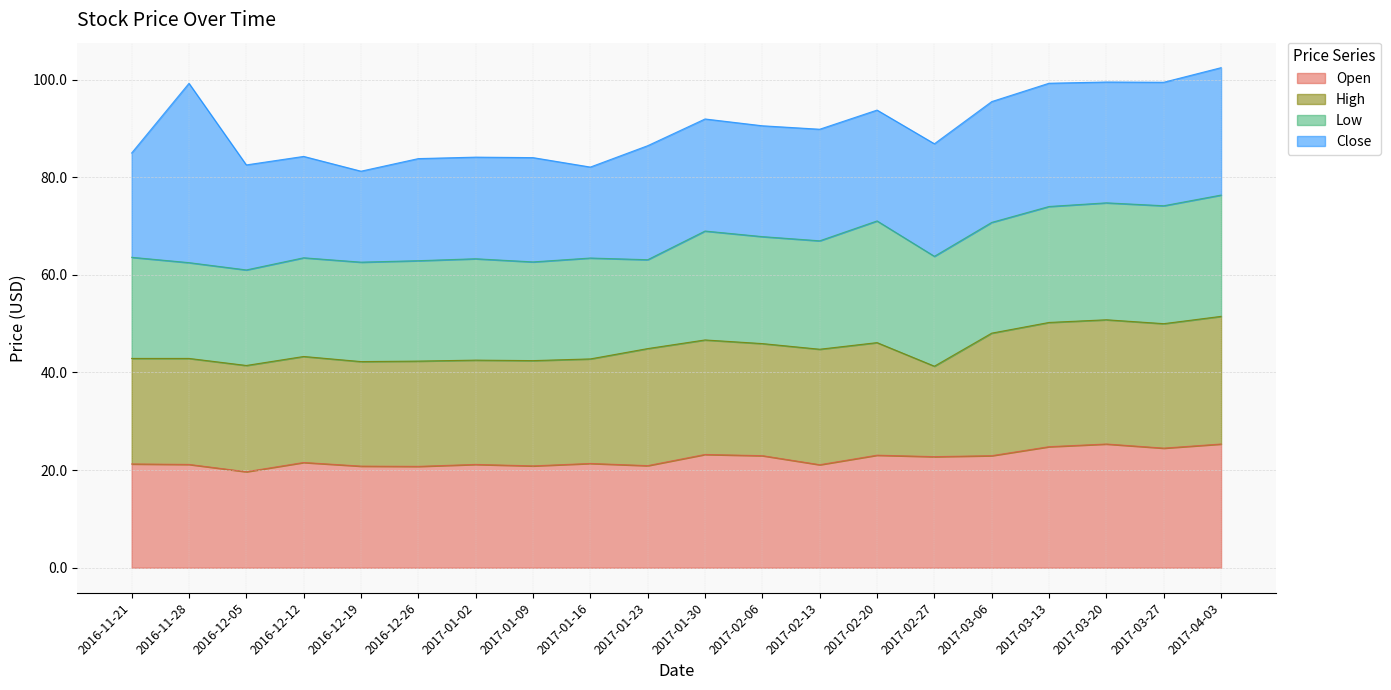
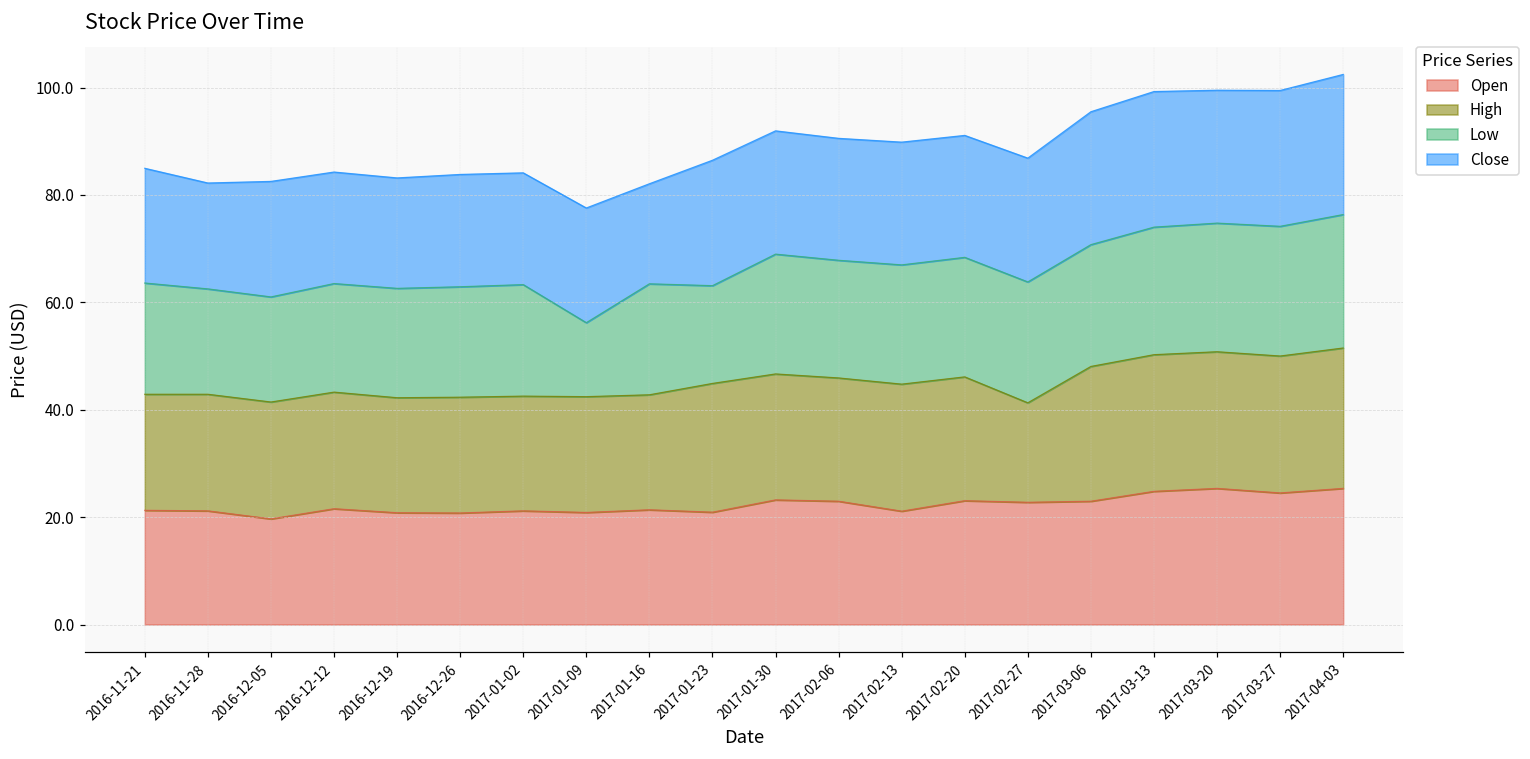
Close, 2016-11-28: 37 -> 20
Close, 2016-12-19: 19 -> 21
Low, 2017-01-09: 20 -> 14
Low, 2017-02-20: 25 -> 22
